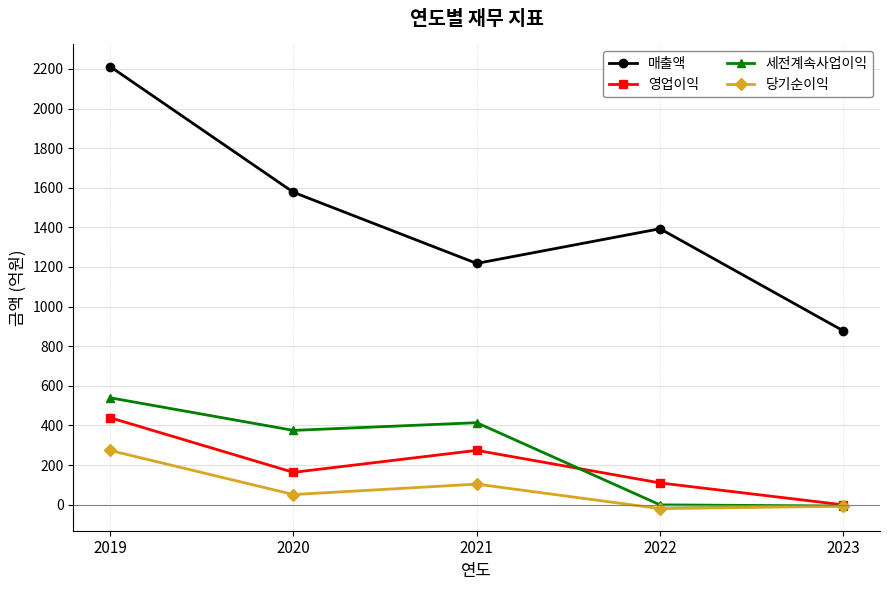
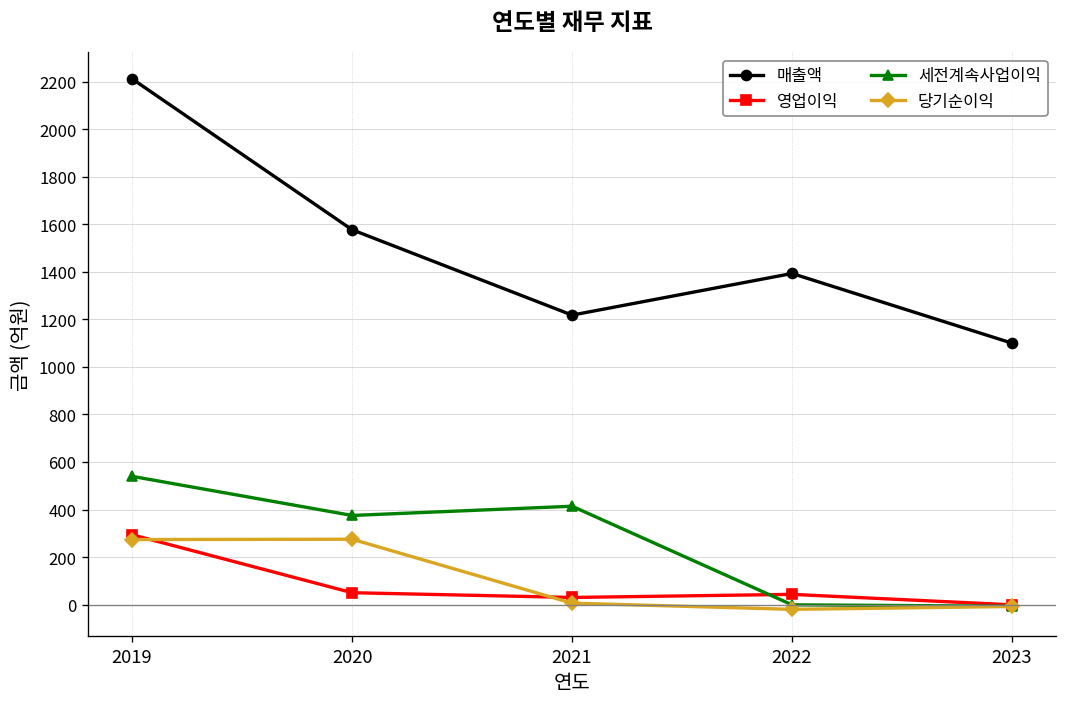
영업이익, 2019: 440 -> 290
영업이익, 2020: 160 -> 50
당기순이익, 2020: 50 -> 280
영업이익, 2021: 270 -> 30
당기순이익, 2021: 100 -> 10
영업이익, 2022: 110 -> 40
매출액, 2023: 880 -> 1100
